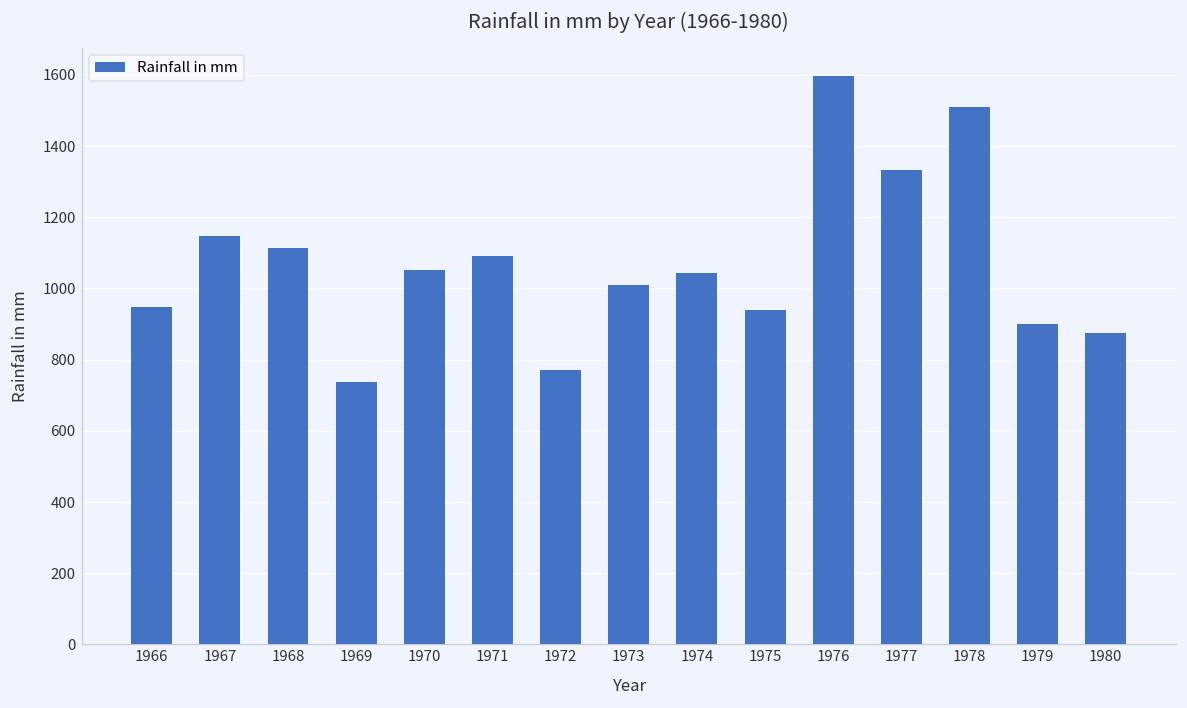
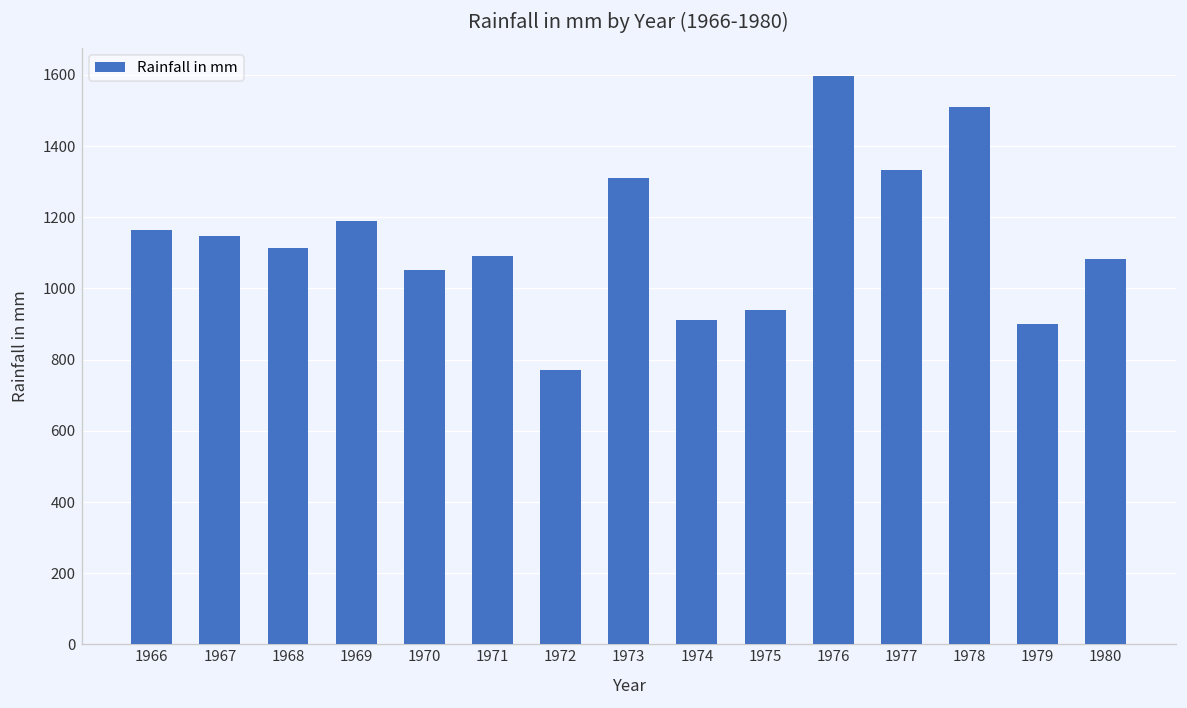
1966: 950 -> 1160
1969: 740 -> 1190
1973: 1010 -> 1310
1974: 1040 -> 910
1980: 880 -> 1080
